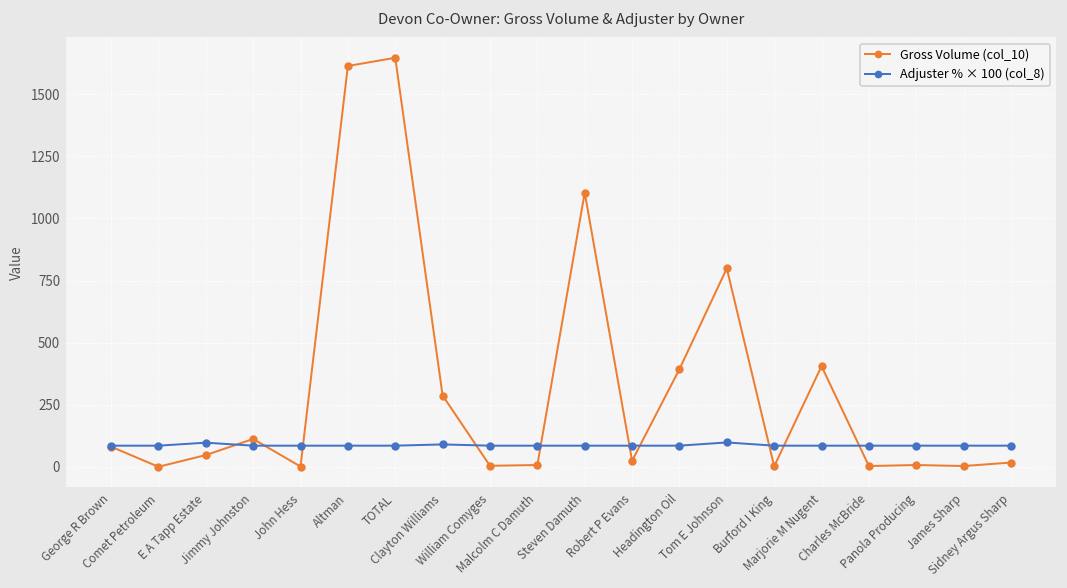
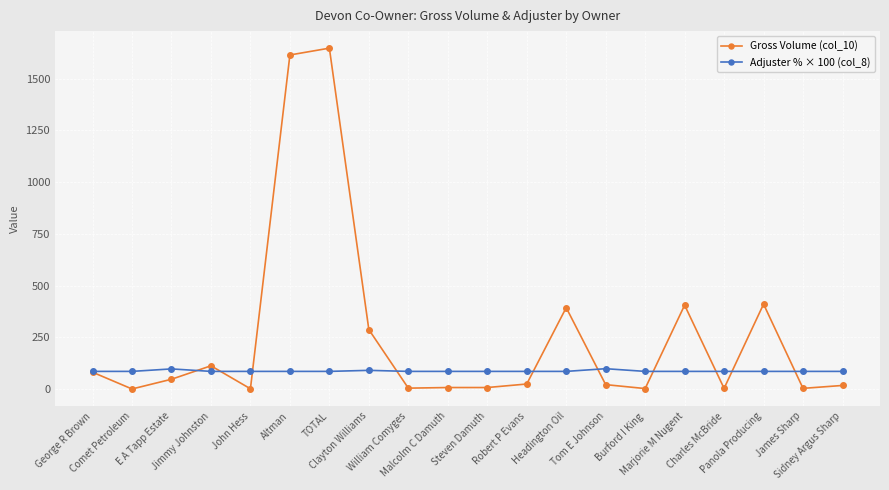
Gross Volume (col_10), Steven Damuth: 1100 -> 10
Gross Volume (col_10), Tom E Johnson: 800 -> 20
Gross Volume (col_10), Panola Producing: 10 -> 410
